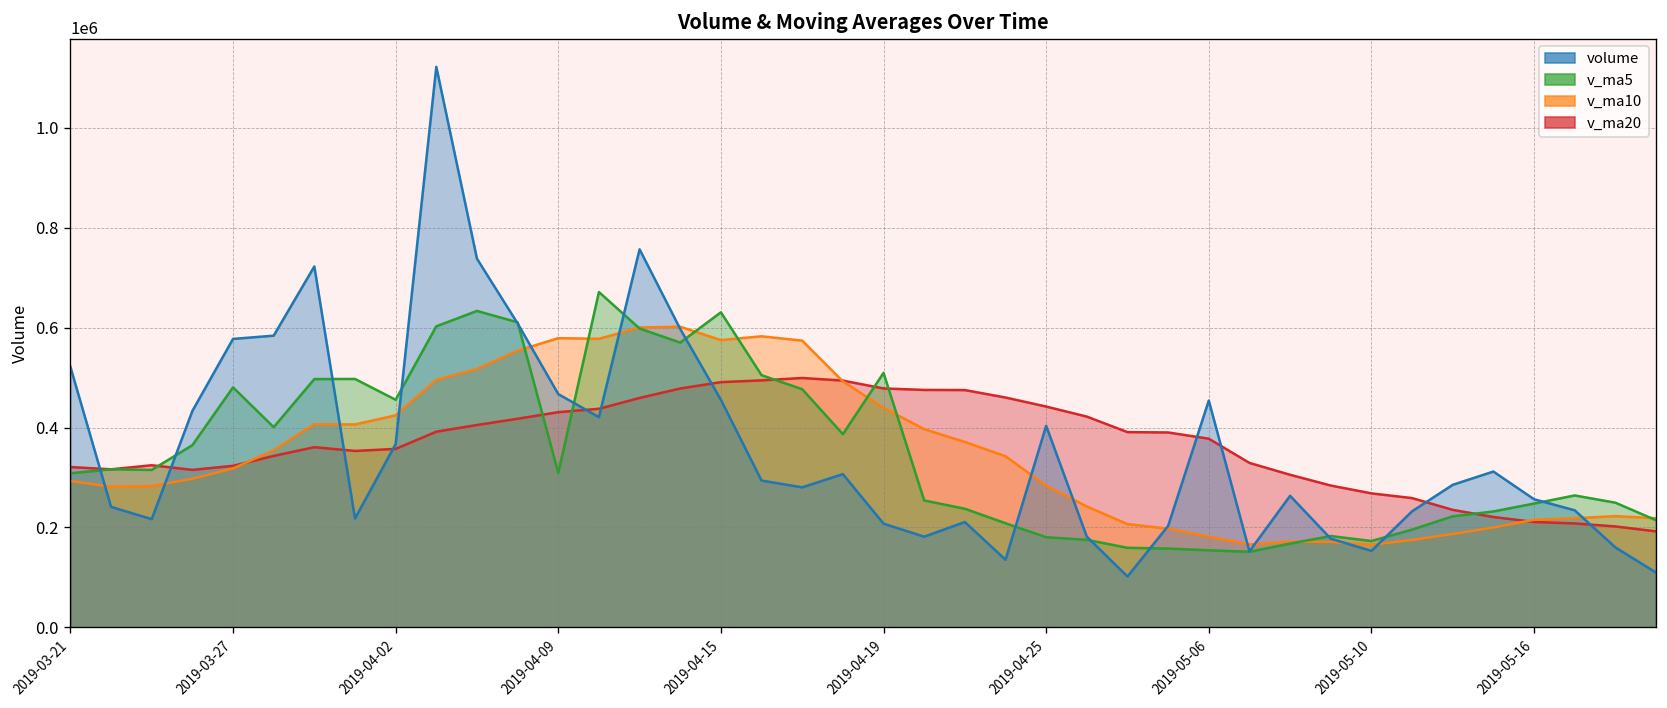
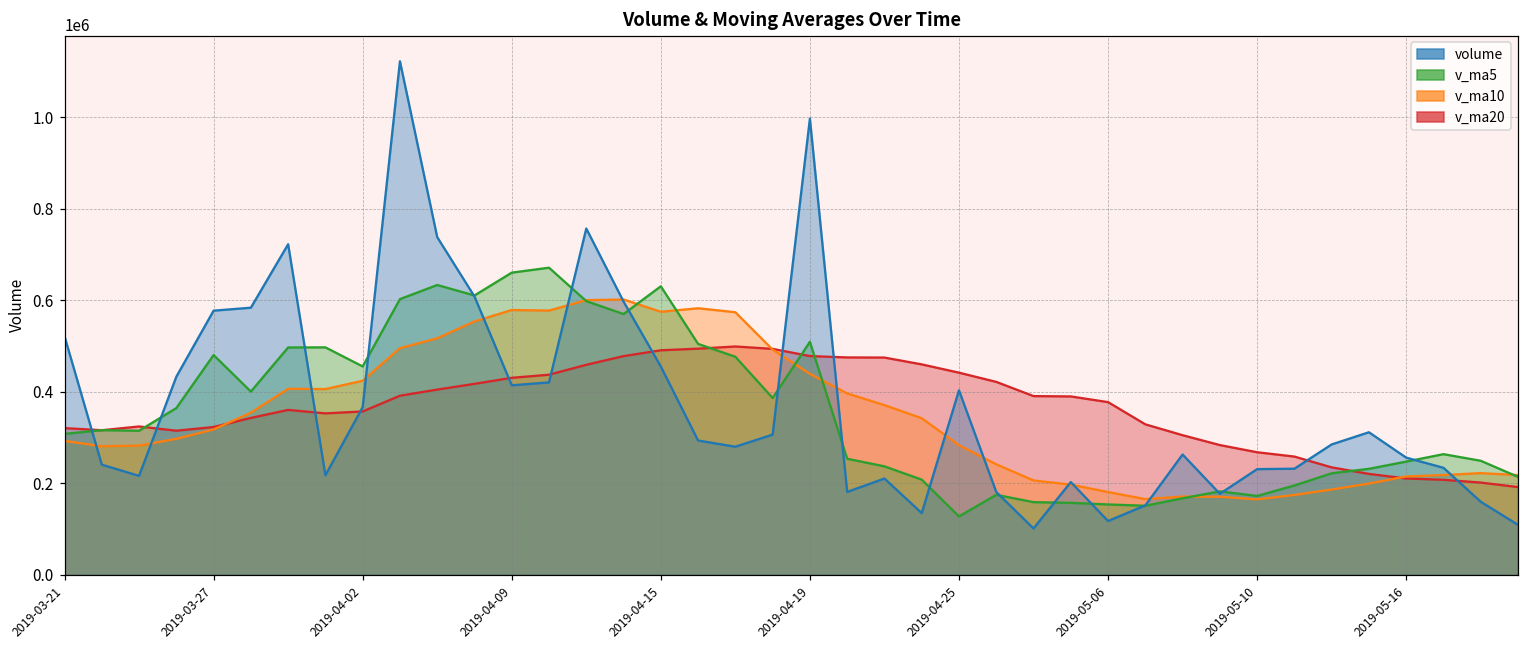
v_ma5, 2019-04-09: 310000 -> 660000
volume, 2019-04-09: 470000 -> 410000
volume, 2019-04-19: 210000 -> 1000000
v_ma5, 2019-04-25: 180000 -> 130000
volume, 2019-05-06: 450000 -> 120000
volume, 2019-05-10: 150000 -> 230000
